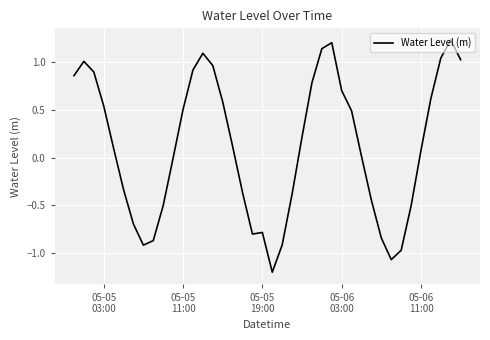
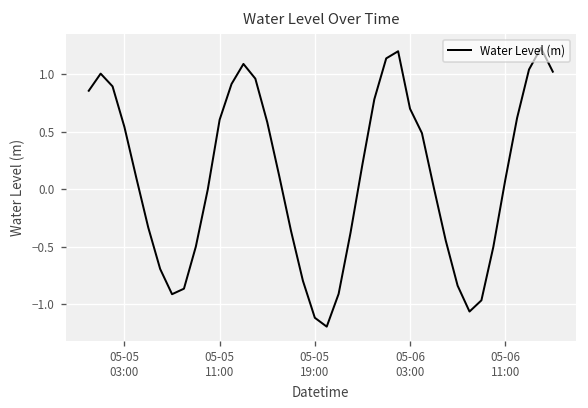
05-05 11:00: 0.5 -> 0.6
05-05 19:00: -0.8 -> -1.1
